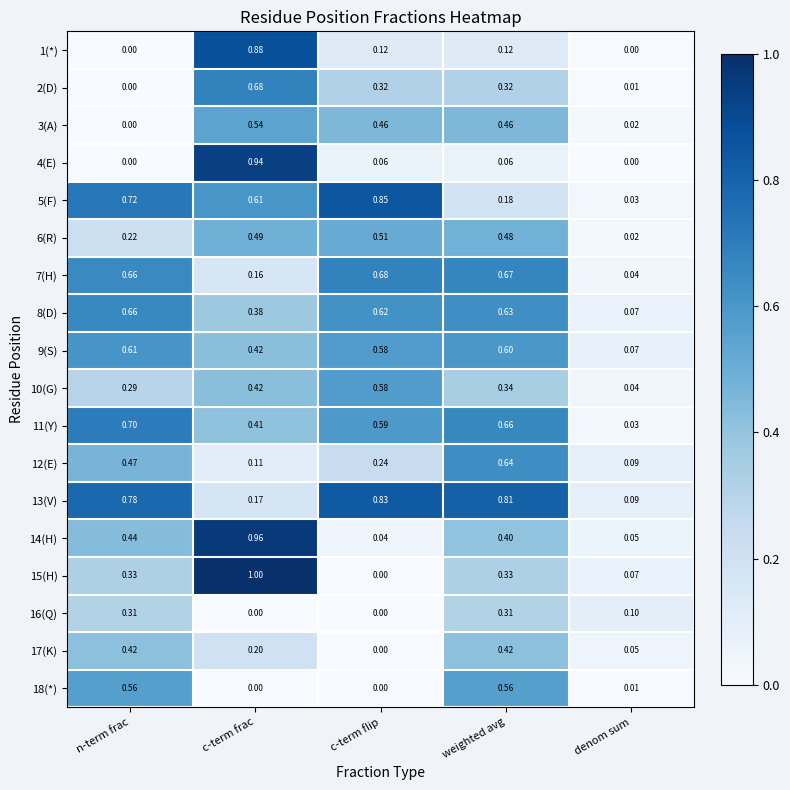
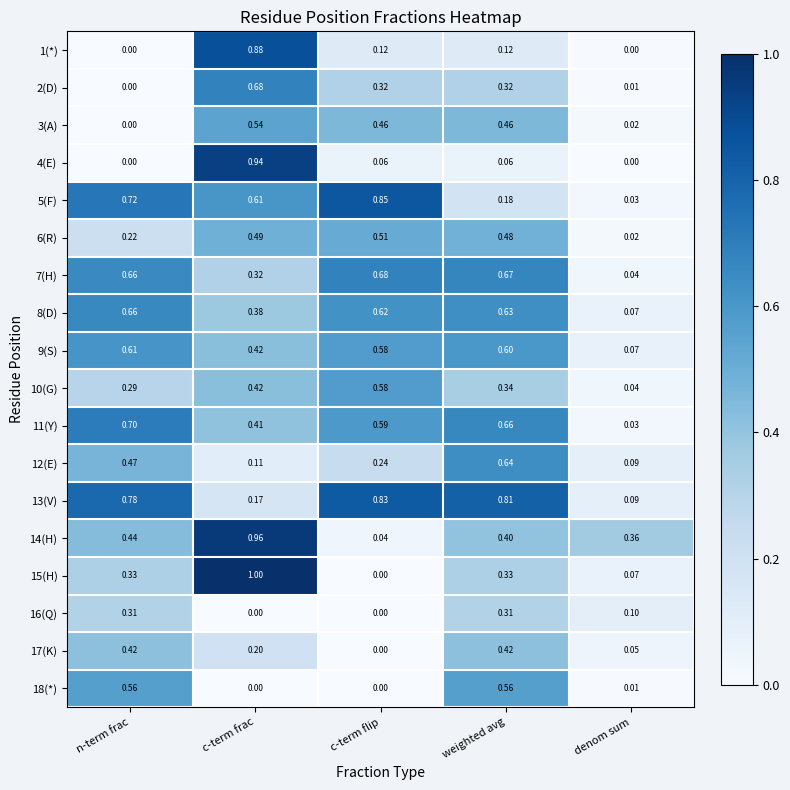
7(H), c-term frac: 0.16 -> 0.32
14(H), denom sum: 0.05 -> 0.36
